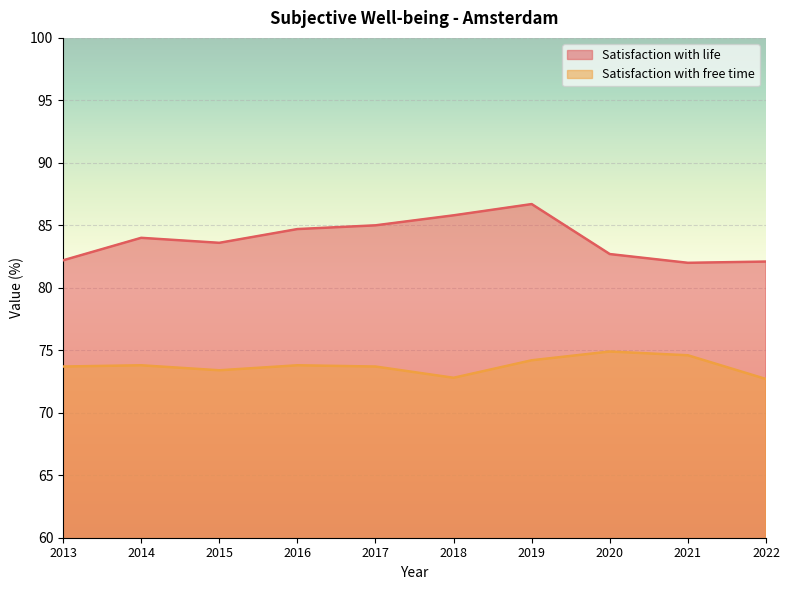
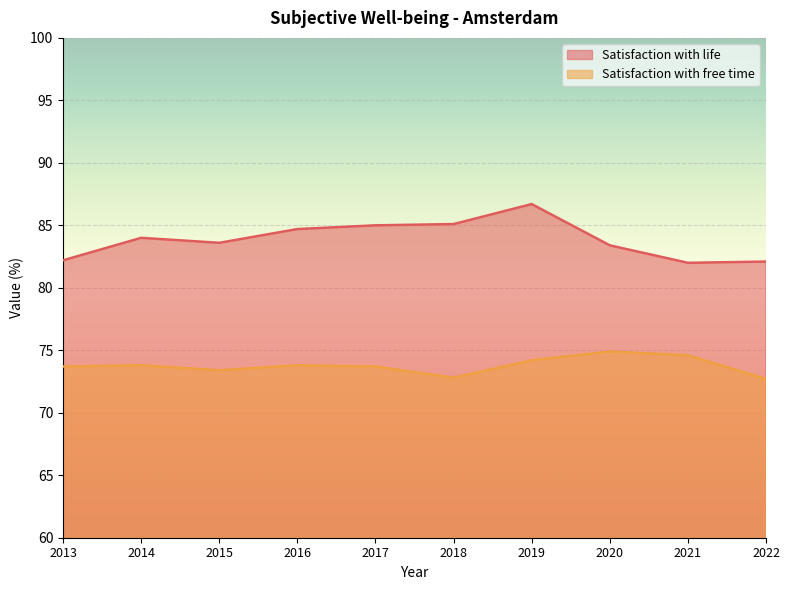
Satisfaction with life, 2018: 85.8 -> 85.1
Satisfaction with life, 2020: 82.7 -> 83.4
